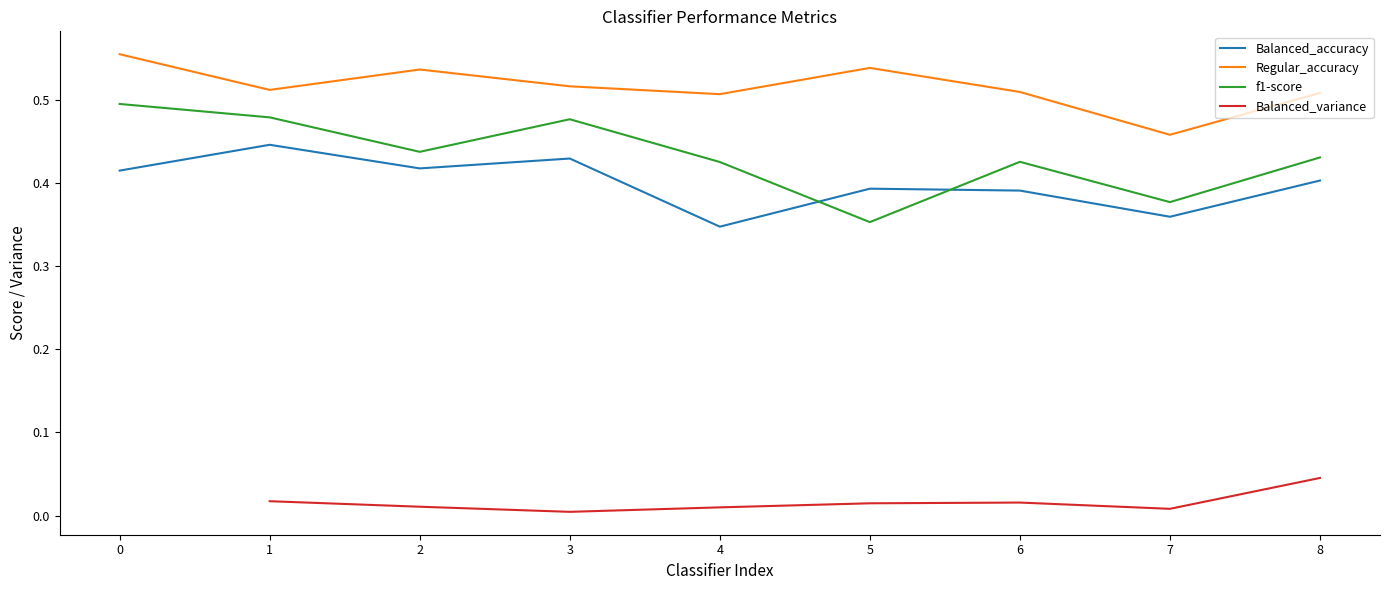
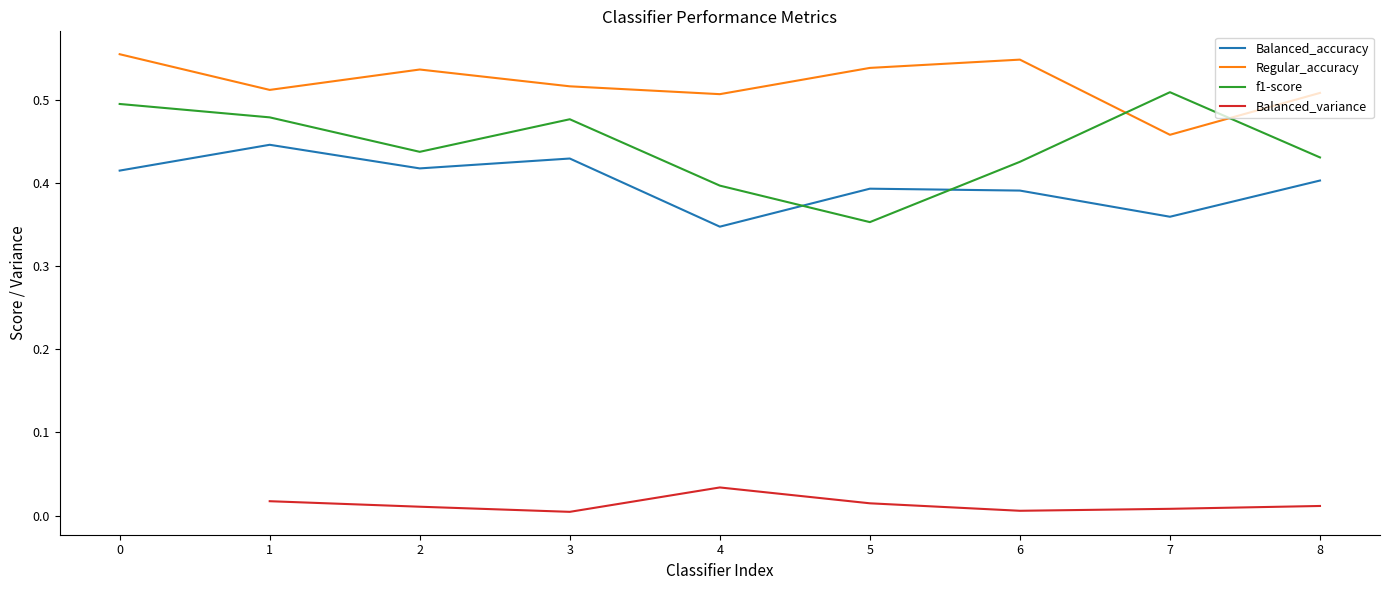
f1-score, 4: 0.42 -> 0.40
Balanced_variance, 4: 0.01 -> 0.03
Regular_accuracy, 6: 0.51 -> 0.55
Balanced_variance, 6: 0.02 -> 0.01
f1-score, 7: 0.38 -> 0.51
Balanced_variance, 8: 0.05 -> 0.01
